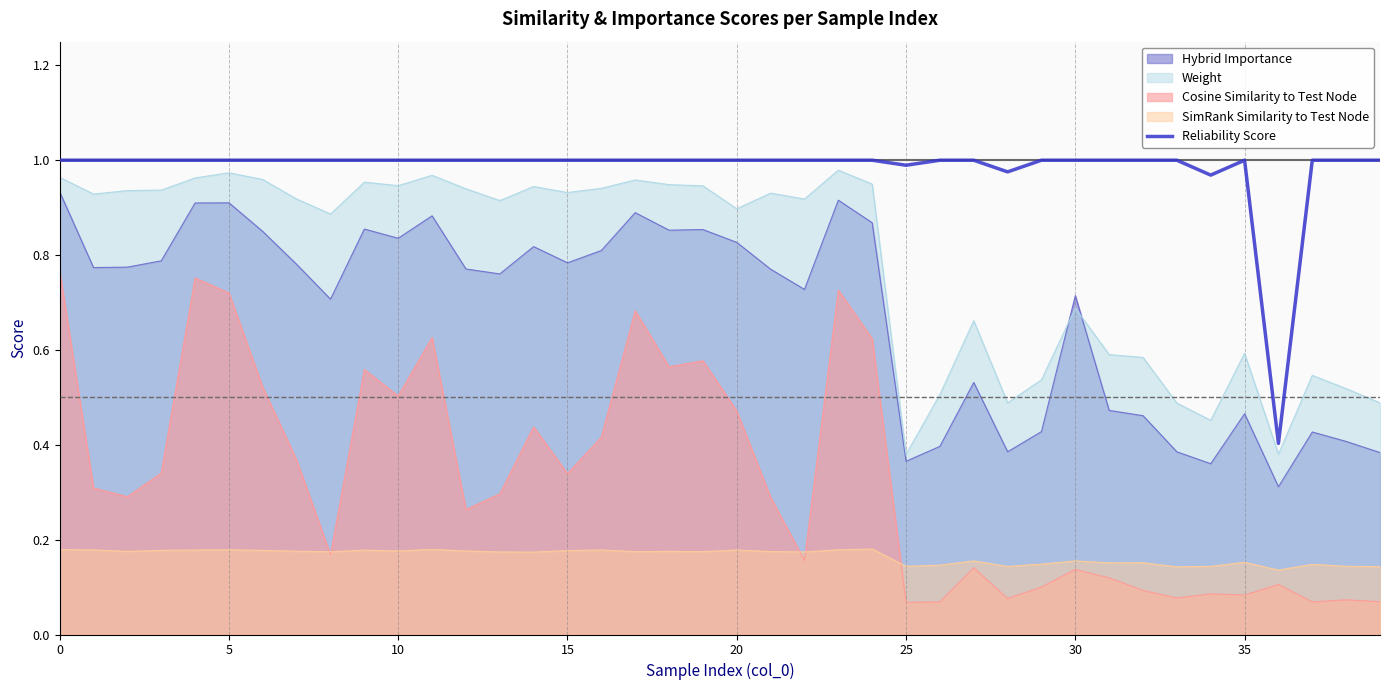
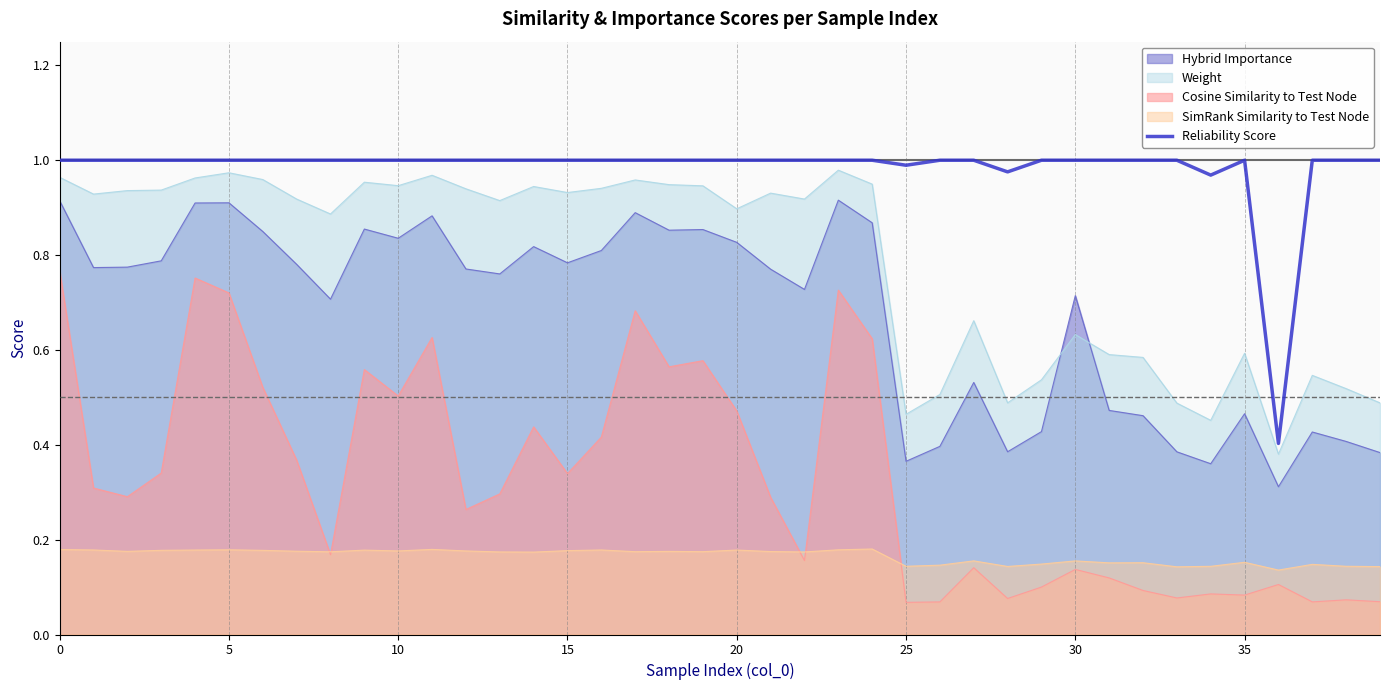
Hybrid Importance, 0: 0.93 -> 0.91
Weight, 25: 0.38 -> 0.46
Weight, 30: 0.69 -> 0.63
